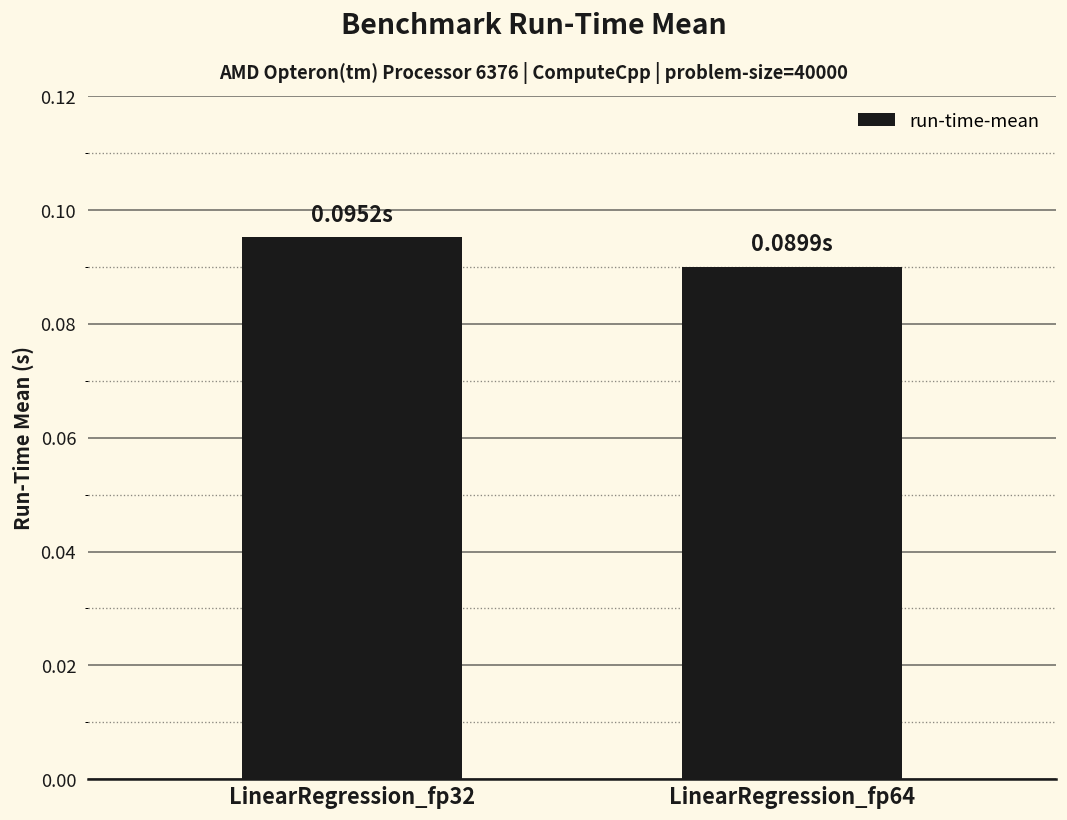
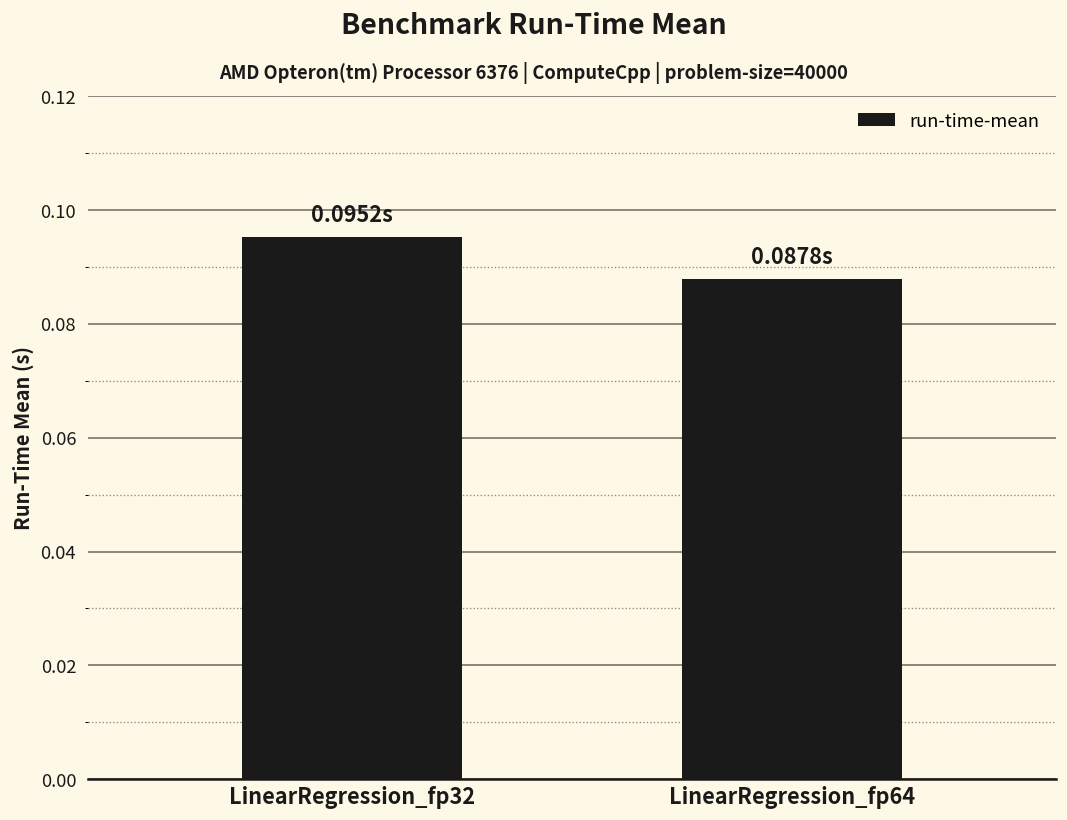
LinearRegression_fp64: 0.0899s -> 0.0878s
